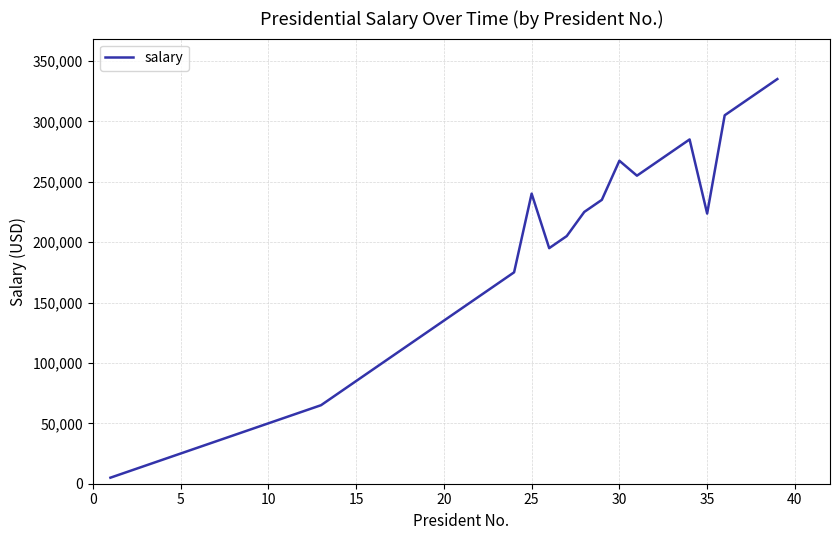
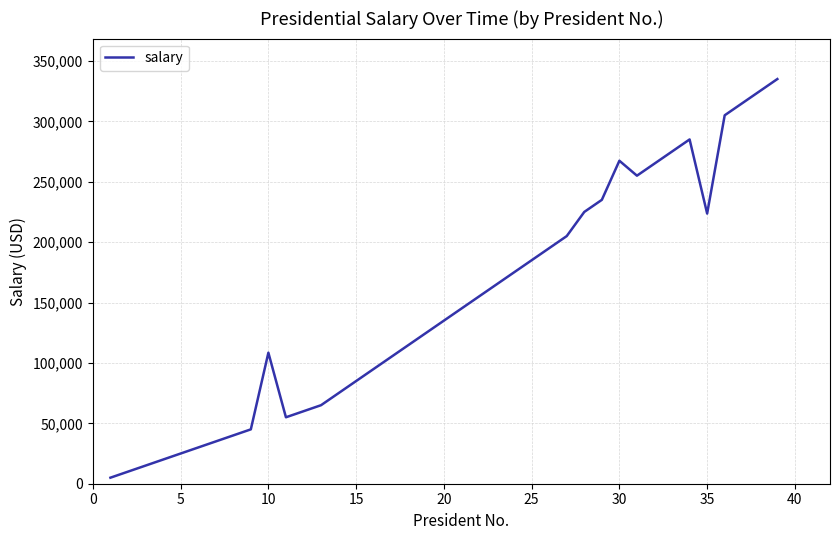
10: 50,000 -> 108,000
25: 240,000 -> 185,000
